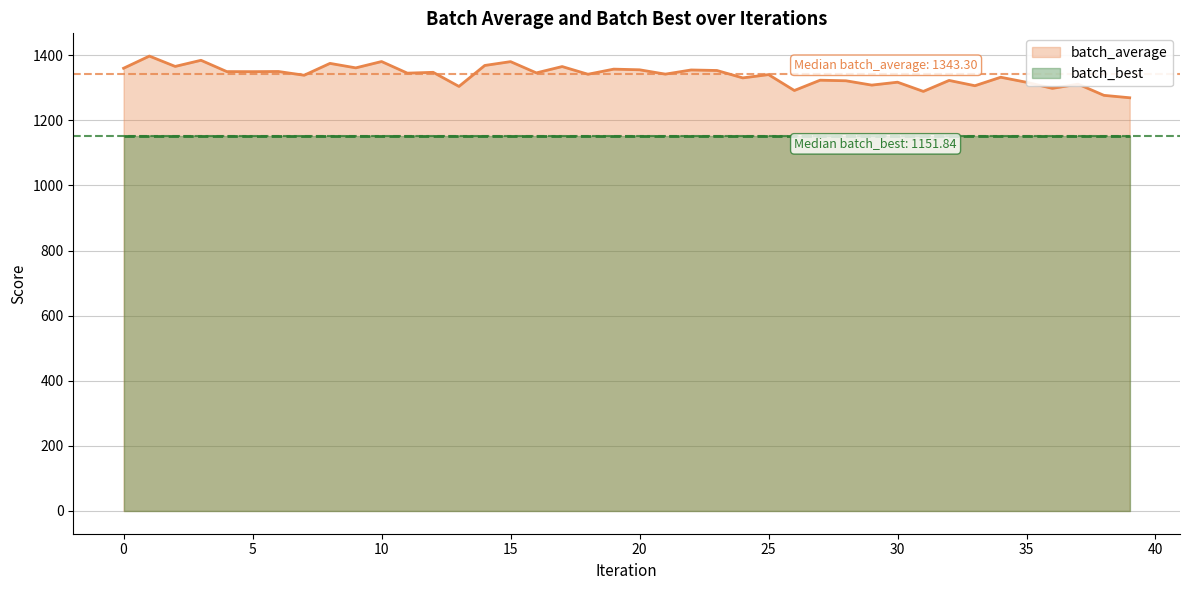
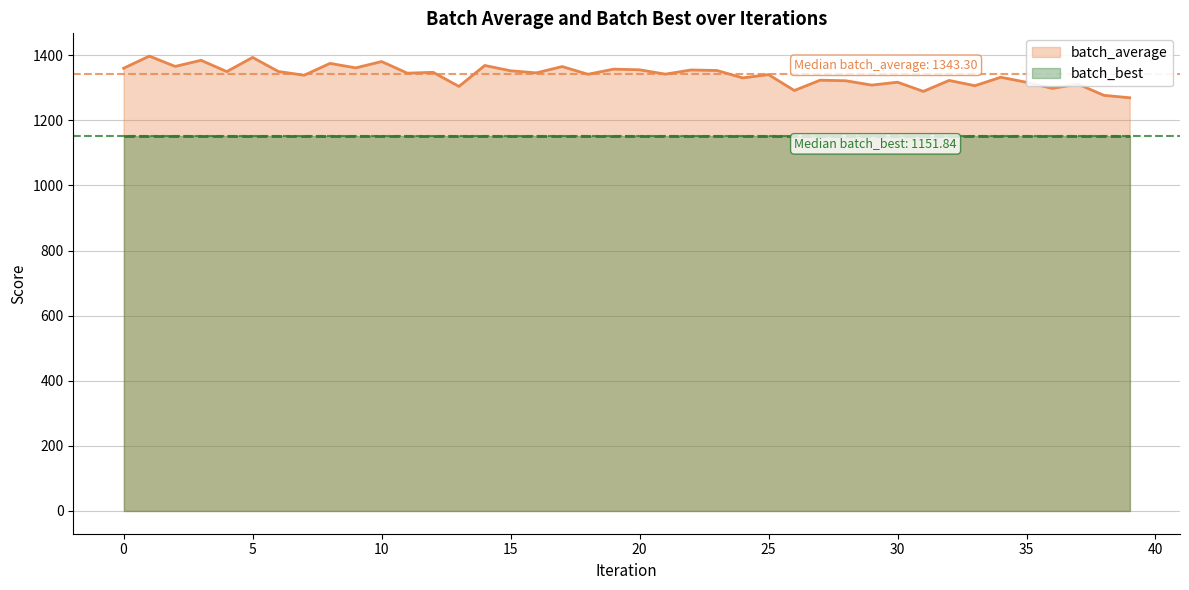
batch_average, 5: 1350 -> 1390
batch_average, 15: 1380 -> 1350
